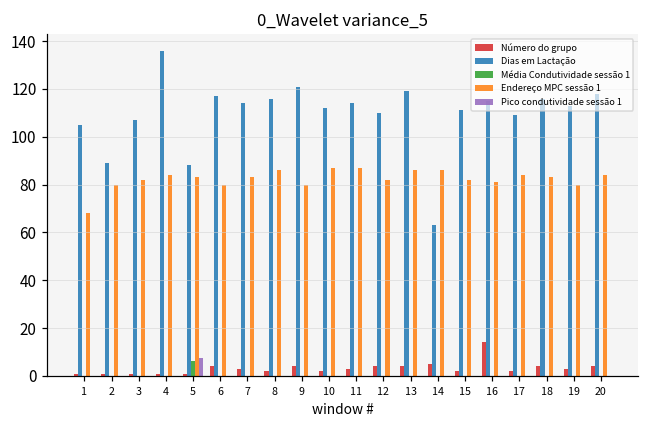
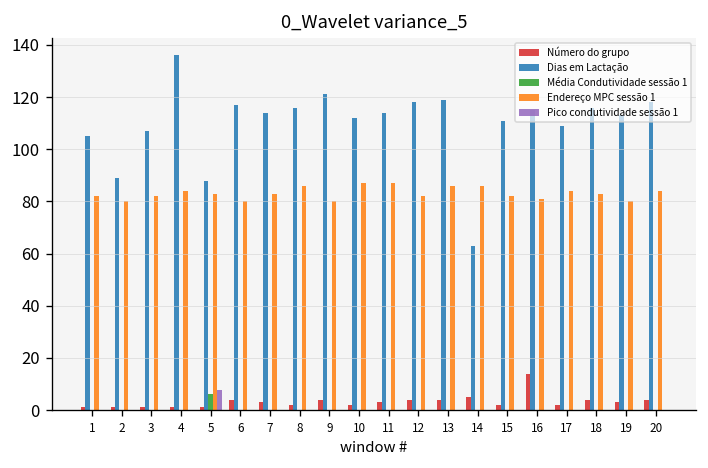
Endereço MPC sessão 1, 1: 68 -> 82
Dias em Lactação, 12: 110 -> 118
